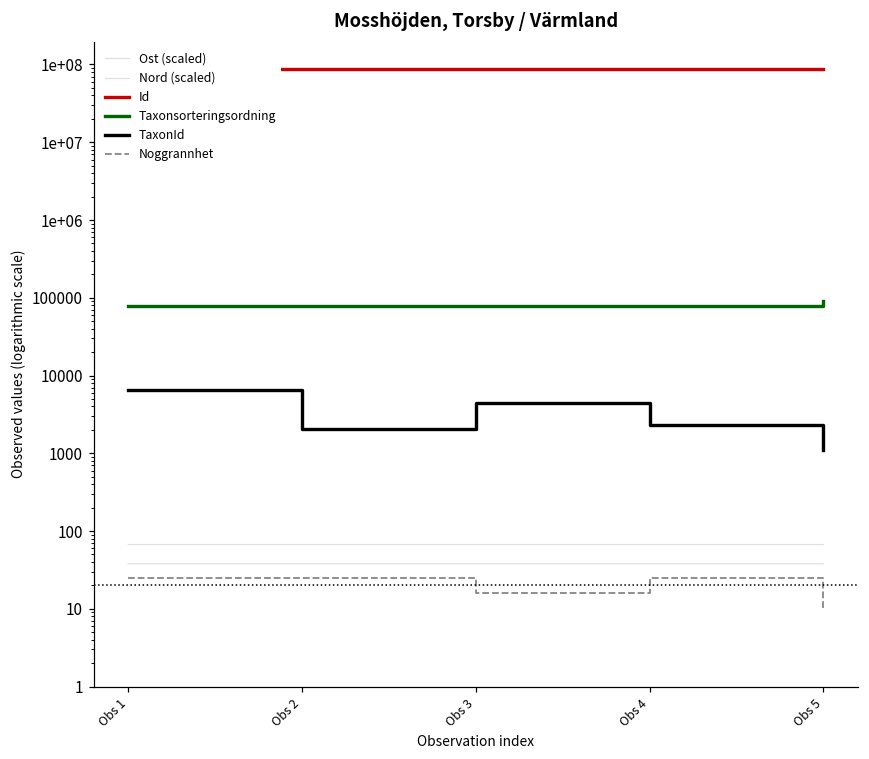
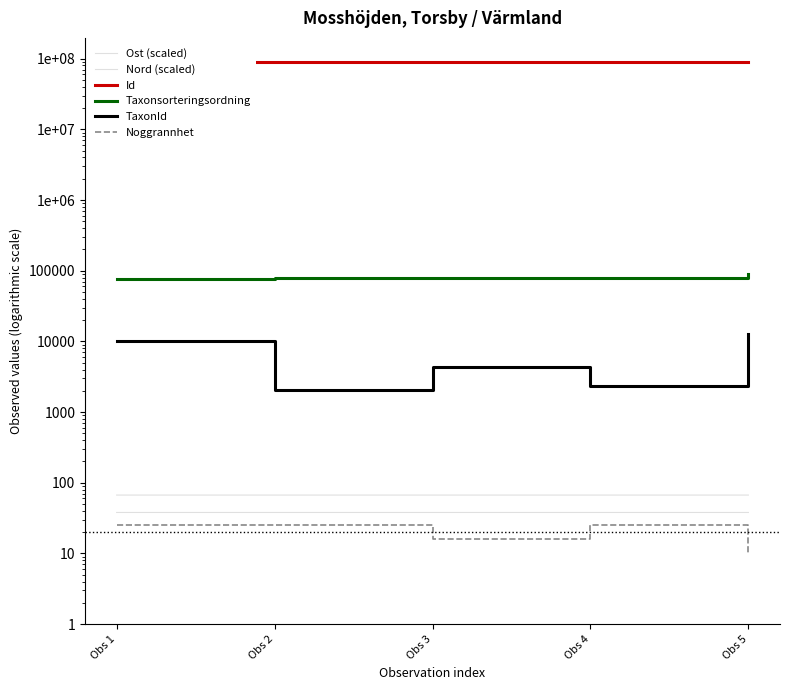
TaxonId, Obs 1: 6000 -> 10000
TaxonId, Obs 5: 1100 -> 13000
